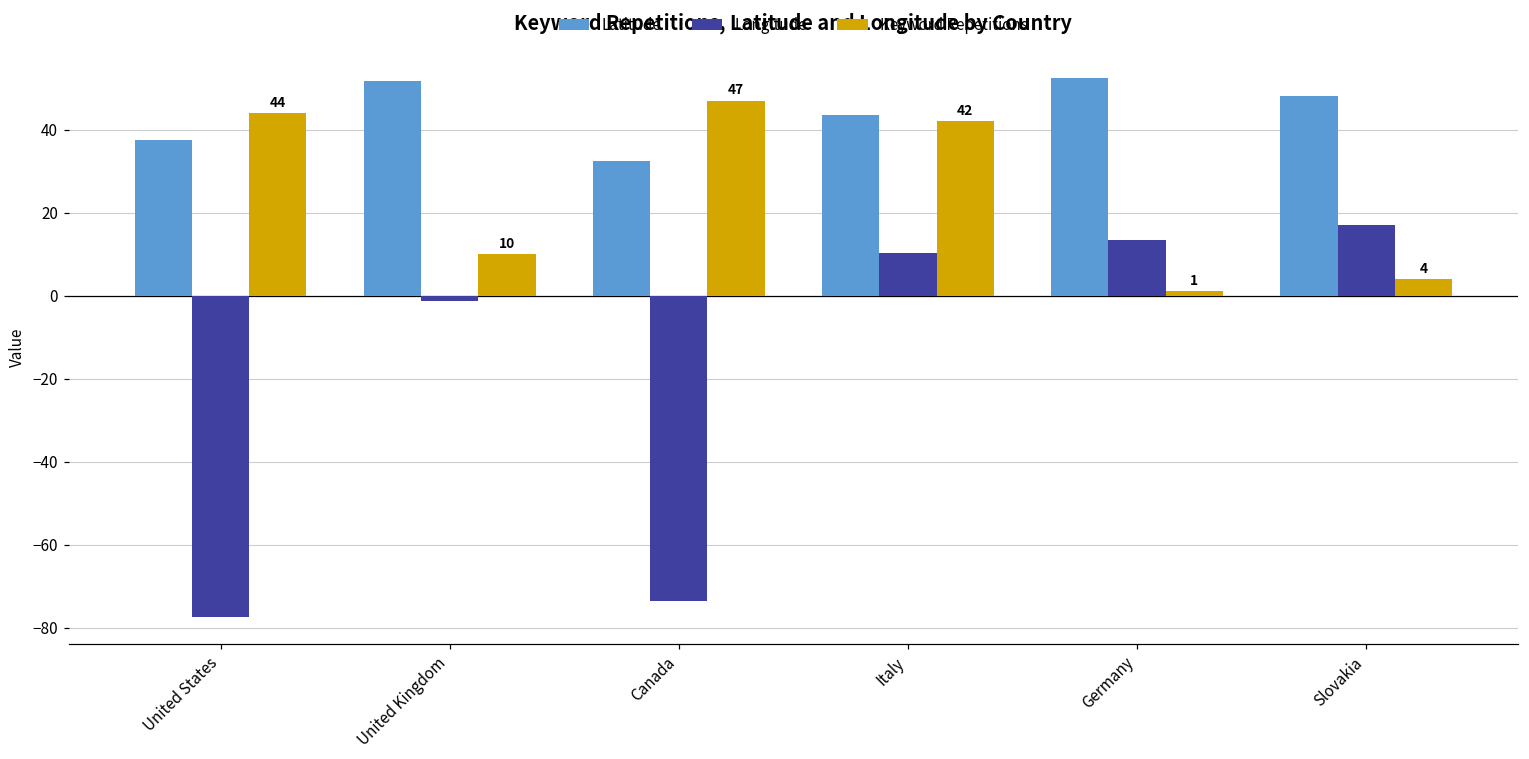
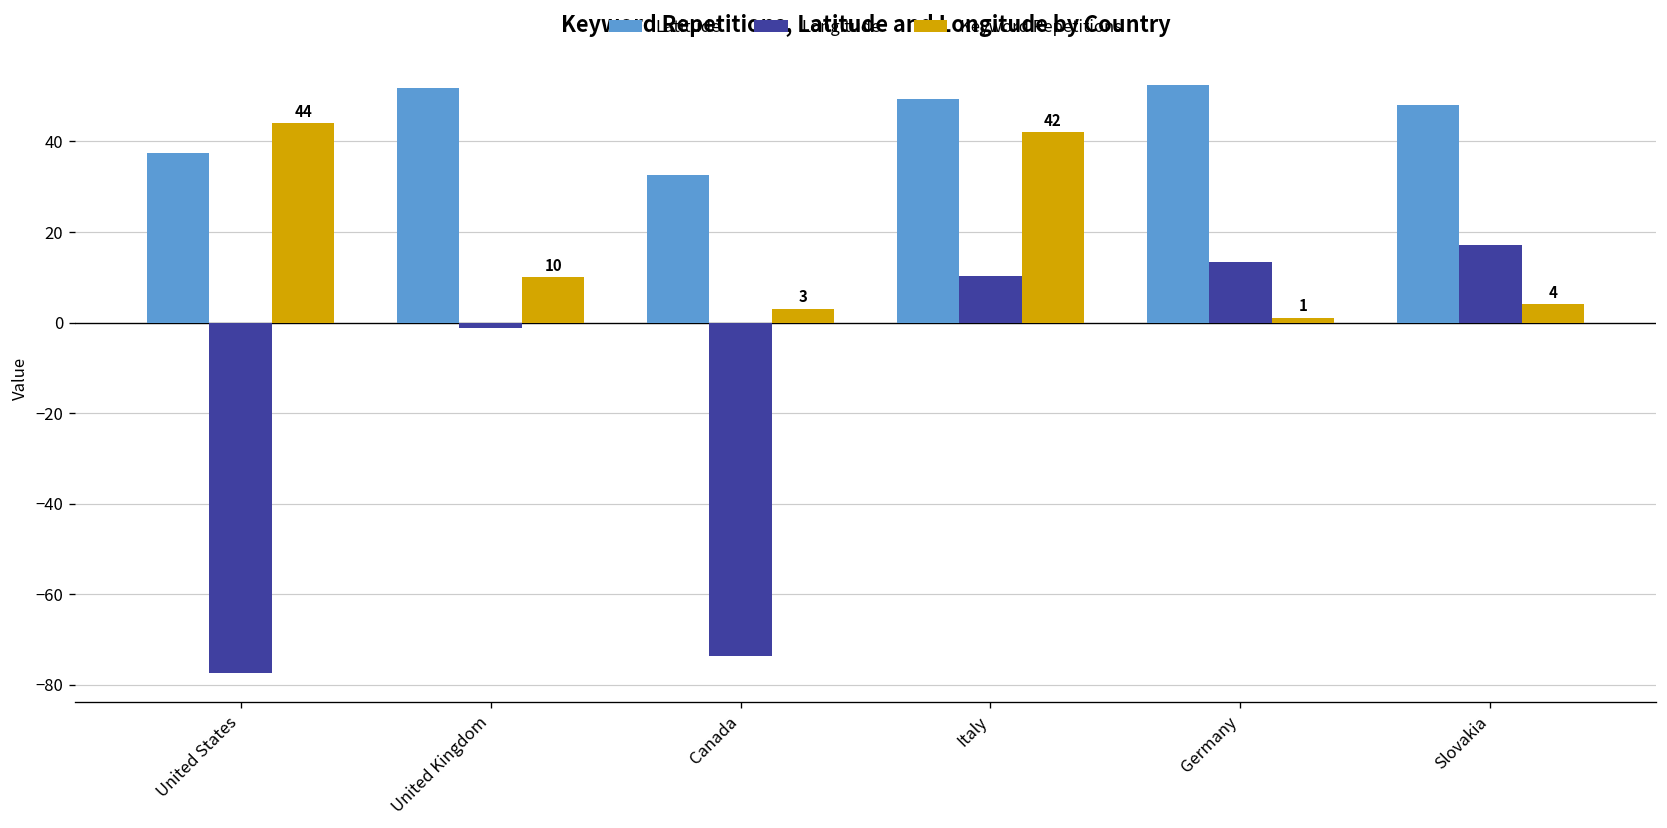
Keyword Repetitions, Canada: 47 -> 3
Latitude, Italy: 44 -> 49
